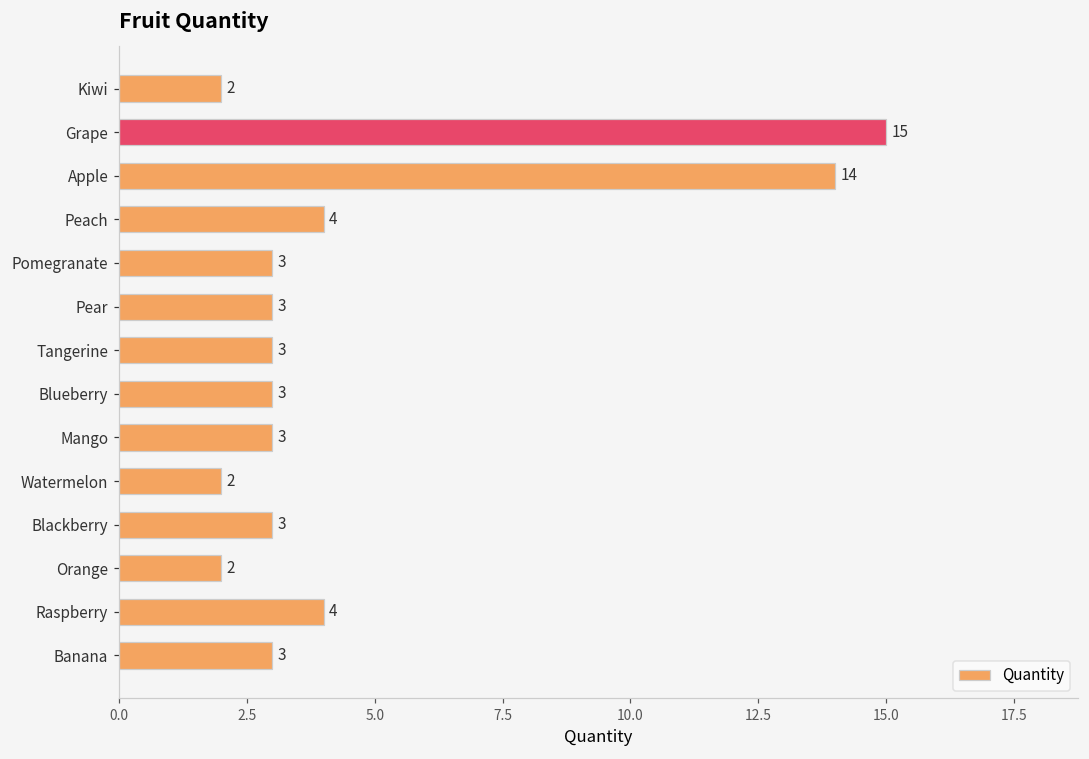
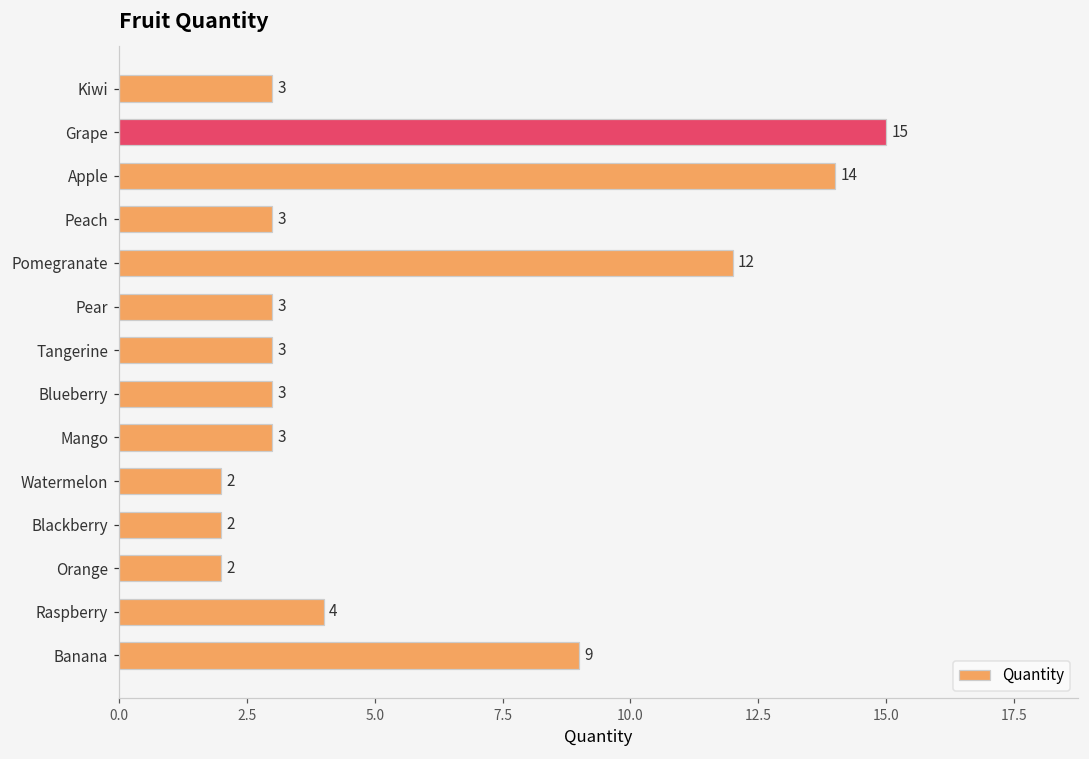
Kiwi: 2 -> 3
Peach: 4 -> 3
Pomegranate: 3 -> 12
Blackberry: 3 -> 2
Banana: 3 -> 9
